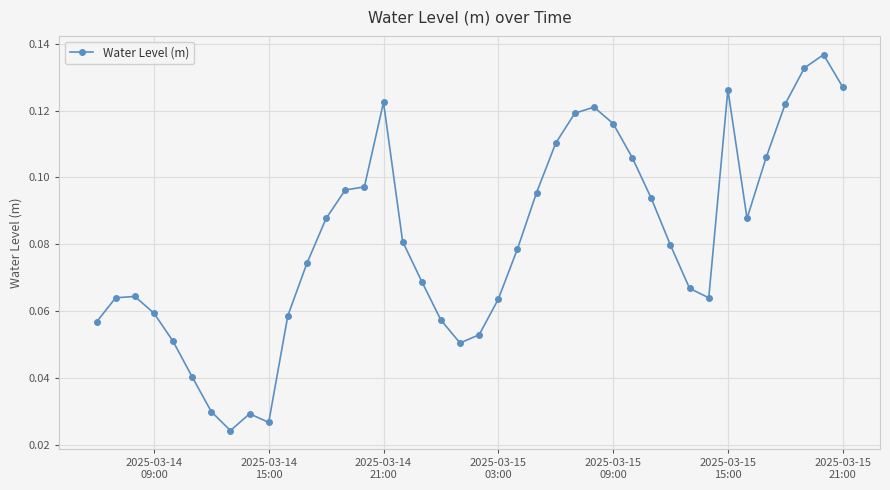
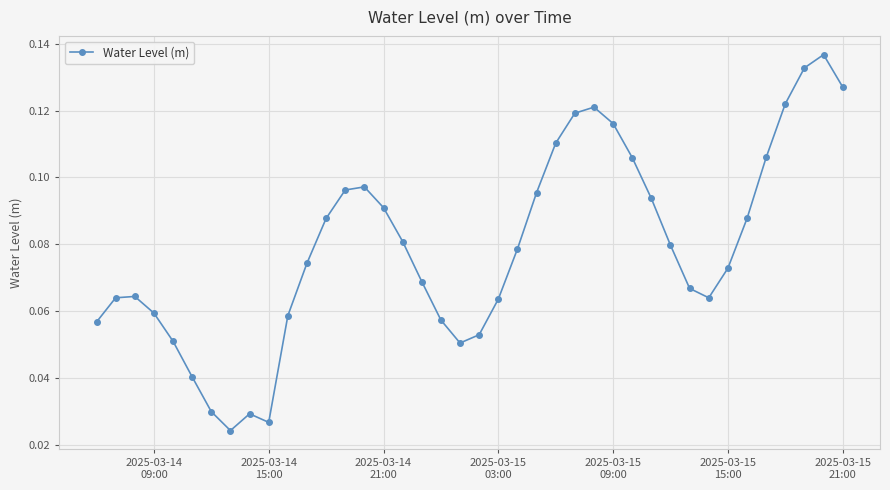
2025-03-14 21:00: 0.122 -> 0.091
2025-03-15 15:00: 0.126 -> 0.073
